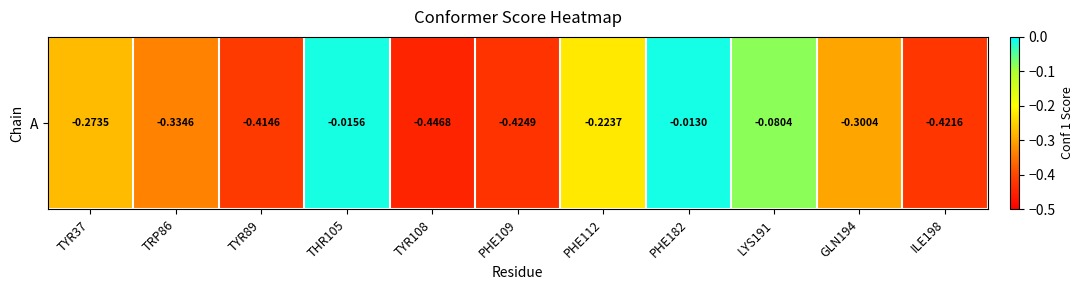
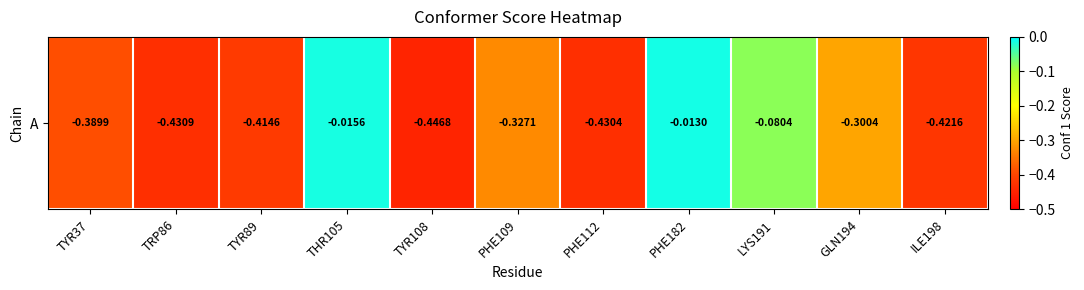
A, TYR37: -0.2735 -> -0.3899
A, TRP86: -0.3346 -> -0.4309
A, PHE109: -0.4249 -> -0.3271
A, PHE112: -0.2237 -> -0.4304
